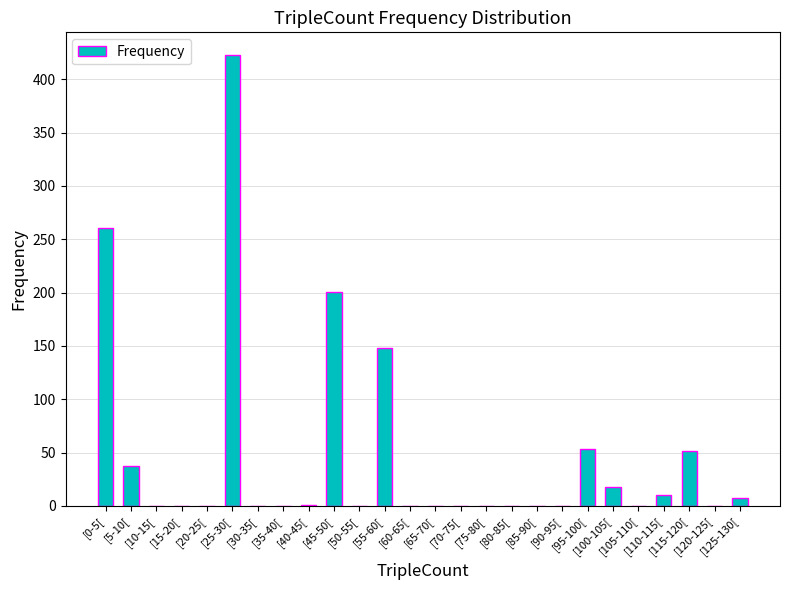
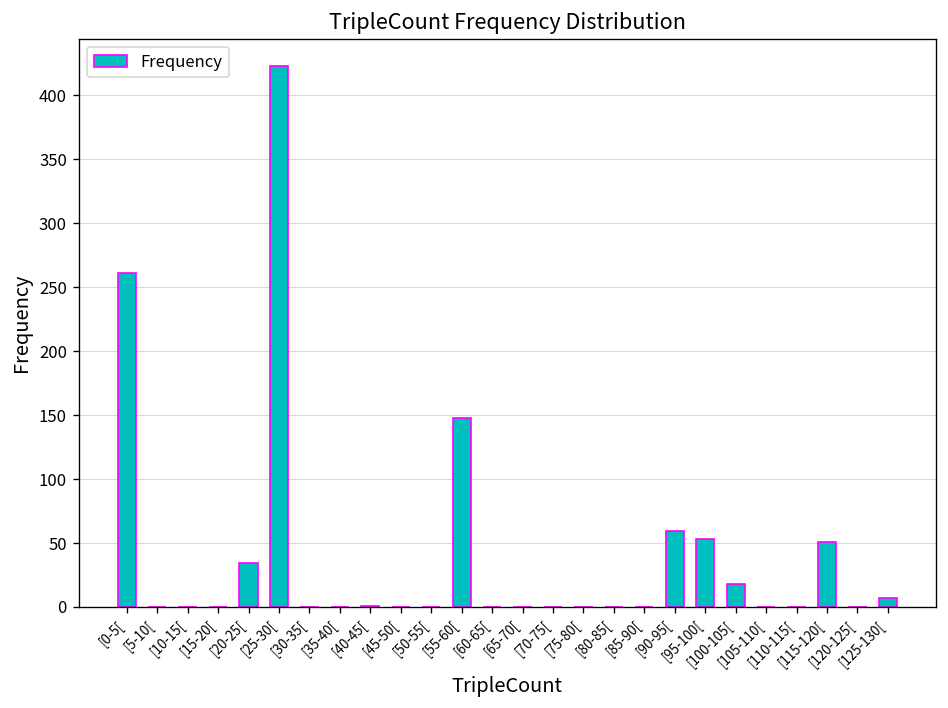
[5-10[: 37 -> 0
[20-25[: 0 -> 34
[45-50[: 201 -> 0
[90-95[: 0 -> 59
[110-115[: 10 -> 0
